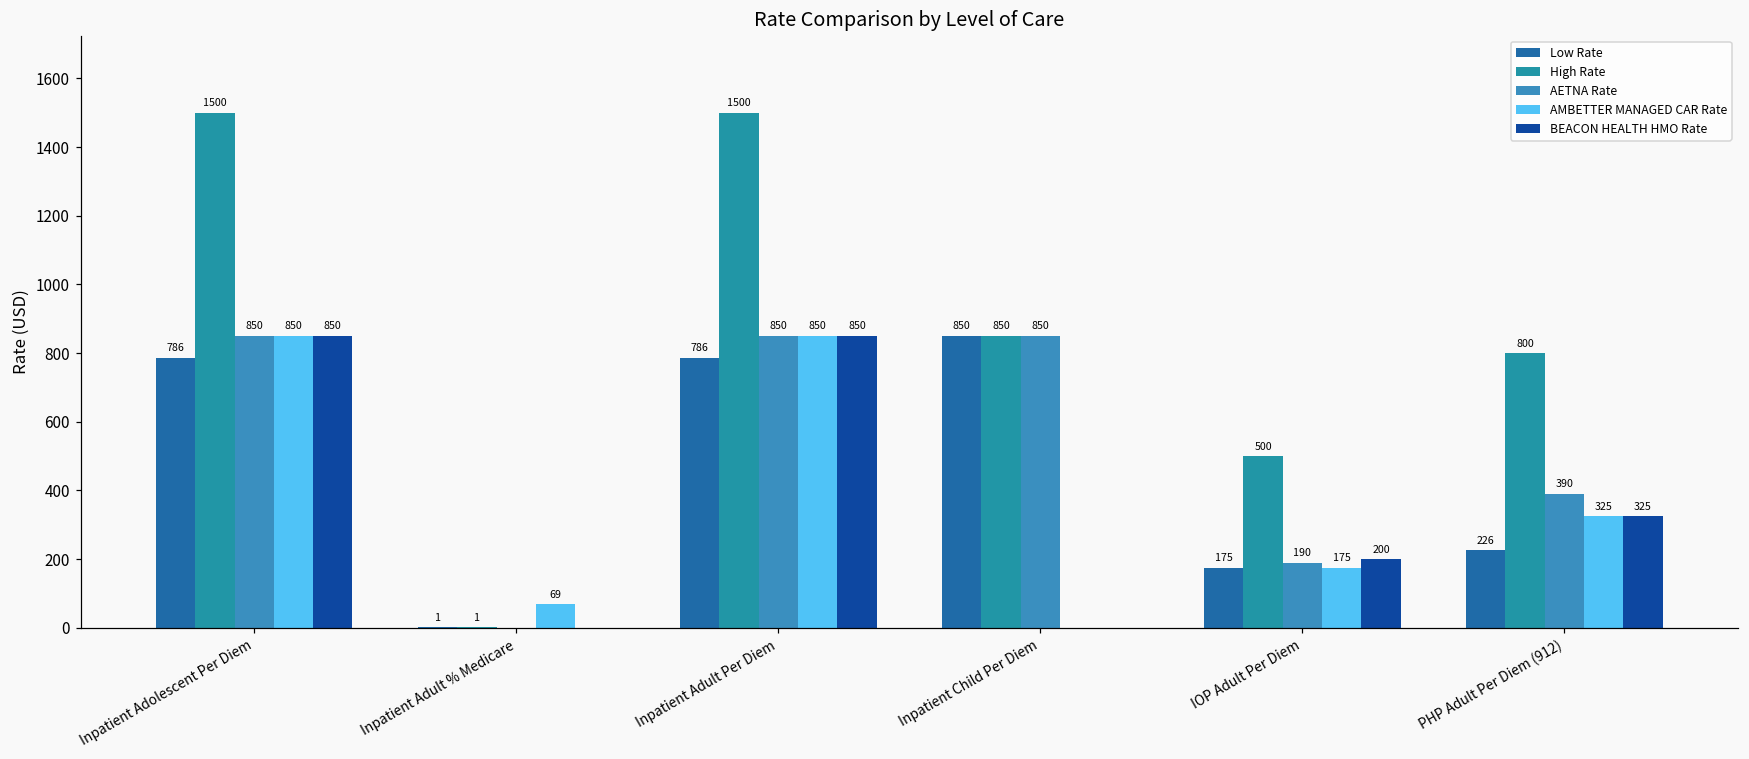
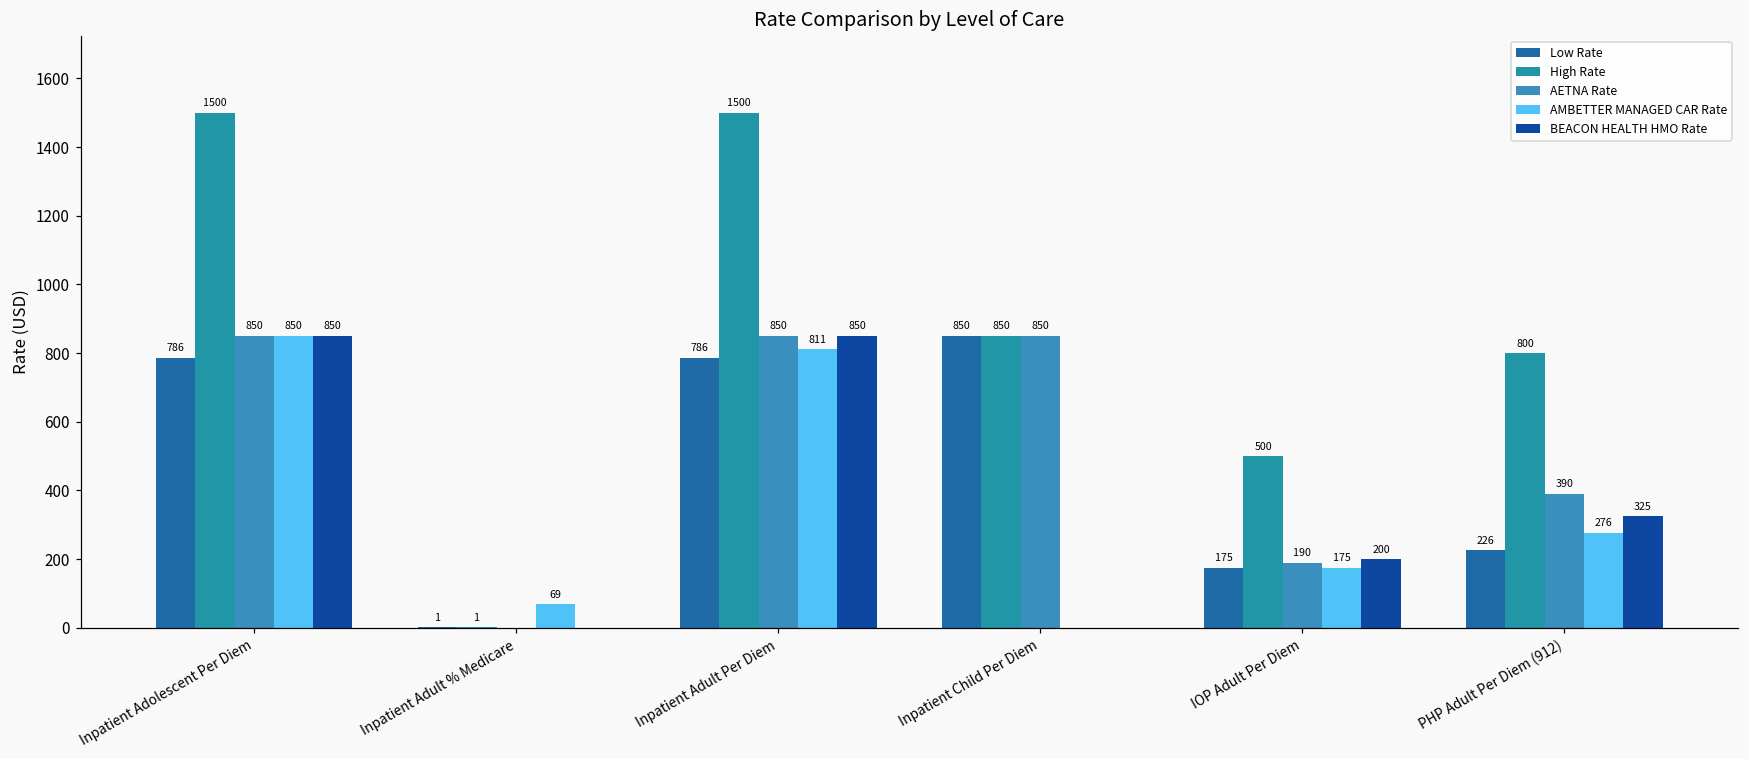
AMBETTER MANAGED CAR Rate, Inpatient Adult Per Diem: 850 -> 811
AMBETTER MANAGED CAR Rate, PHP Adult Per Diem (912): 325 -> 276
